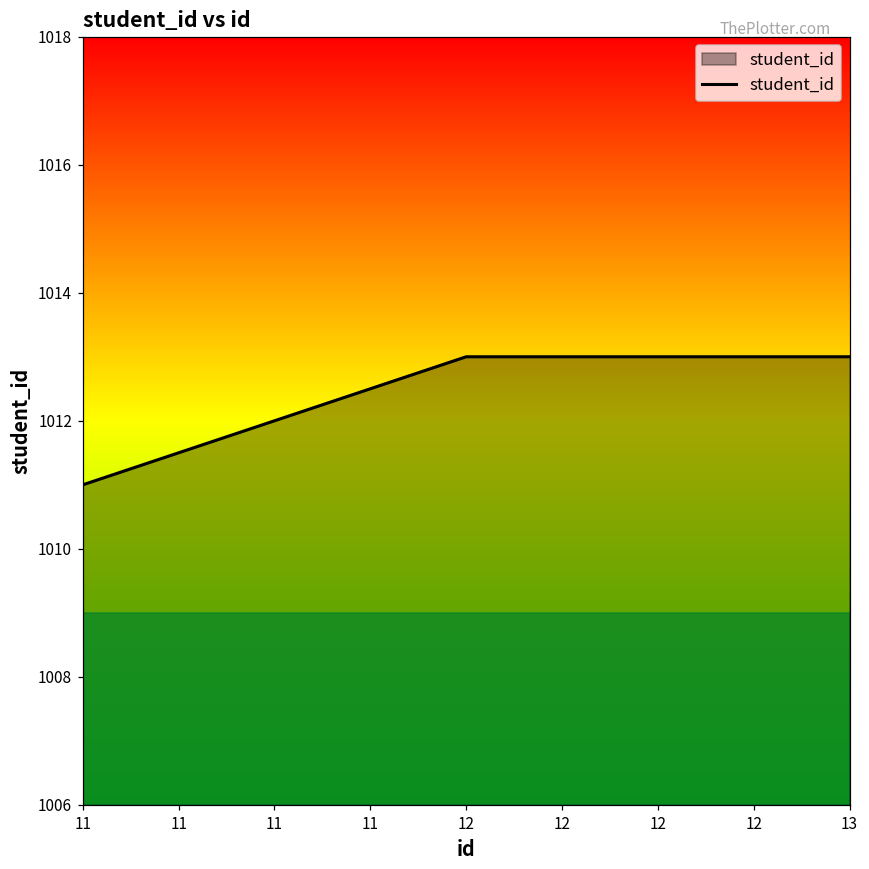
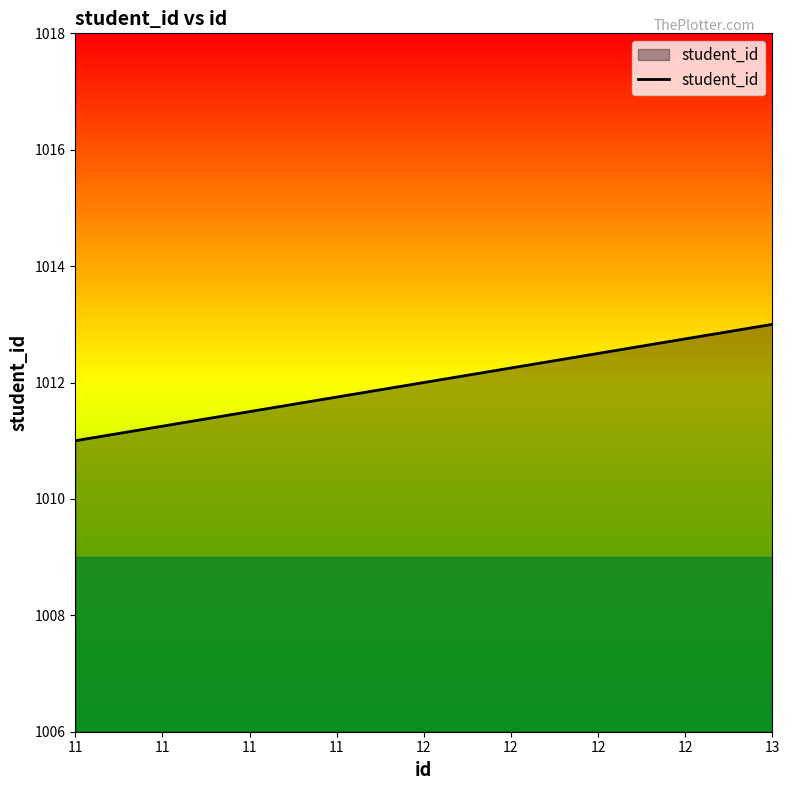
12: 1013 -> 1012
